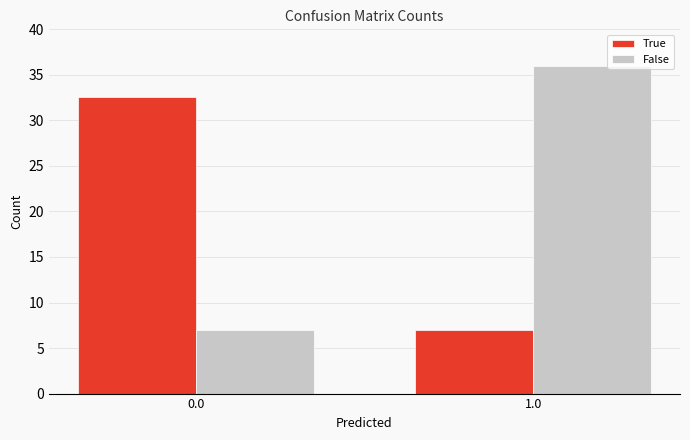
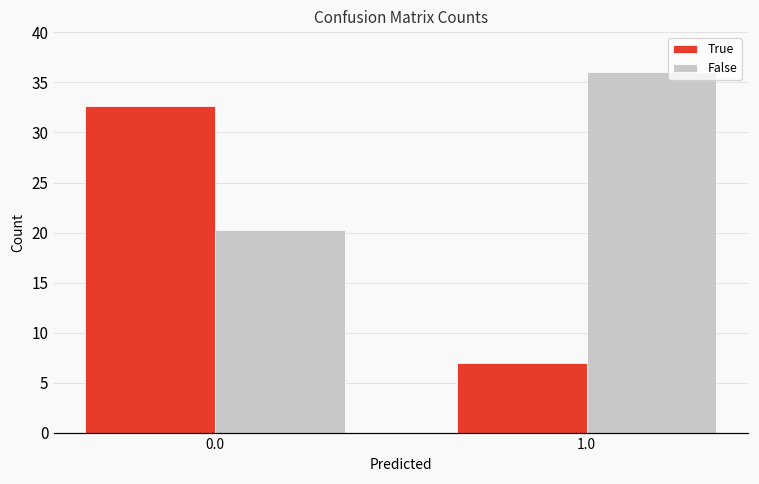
False, 0.0: 7 -> 20
